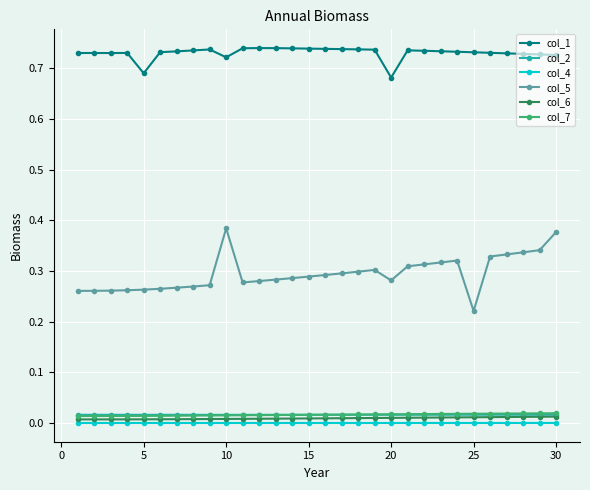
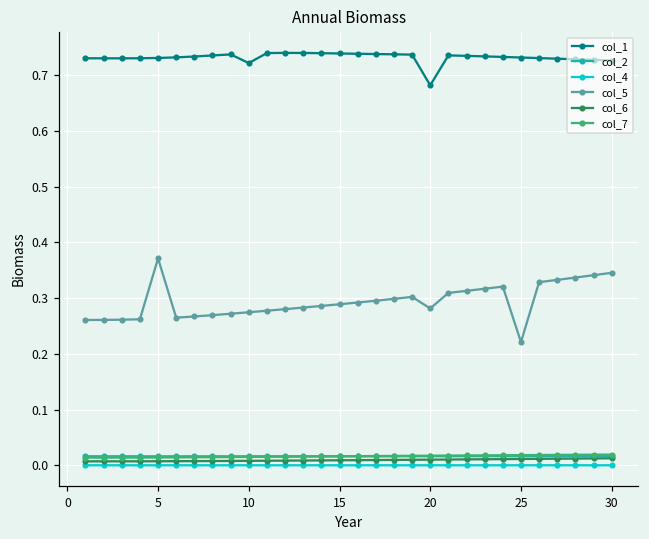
col_1, 5: 0.69 -> 0.73
col_5, 5: 0.26 -> 0.37
col_5, 10: 0.38 -> 0.27
col_5, 30: 0.38 -> 0.35
